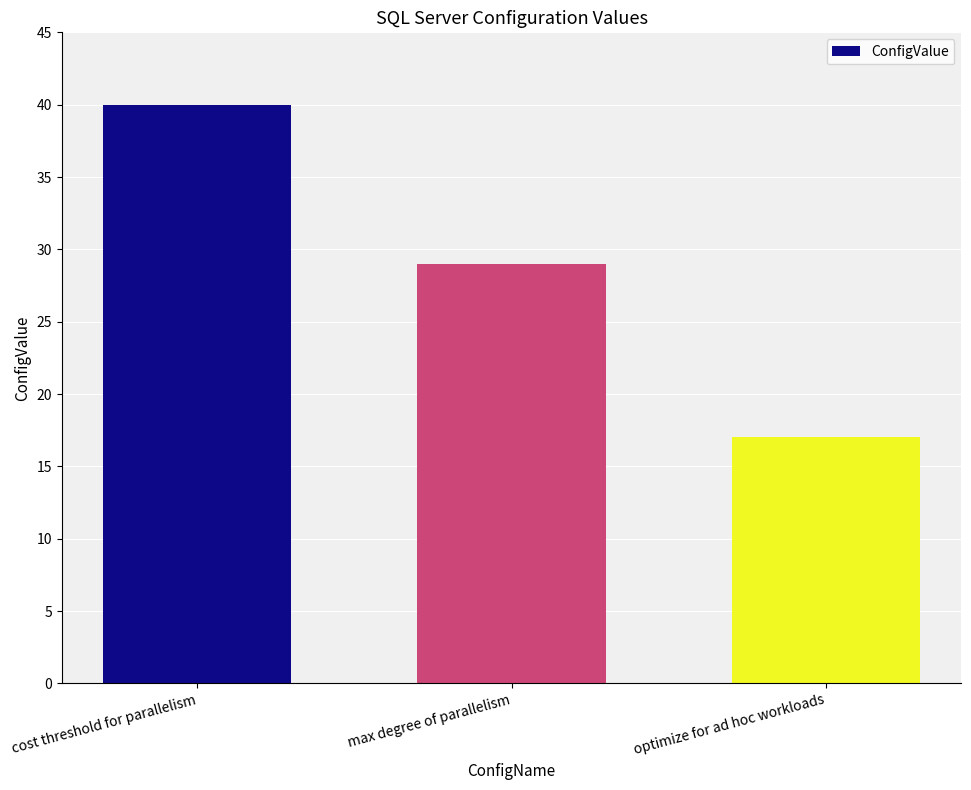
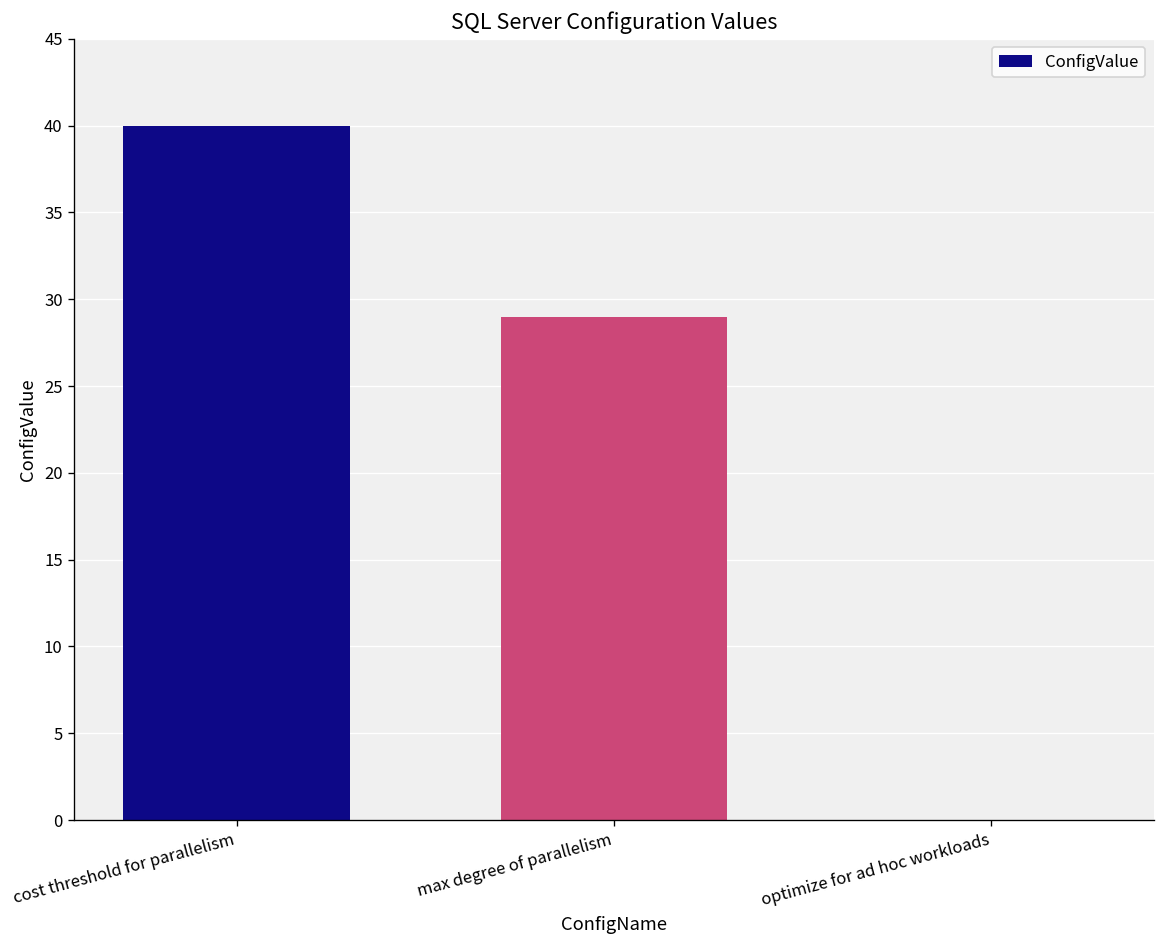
optimize for ad hoc workloads: 17 -> 0
